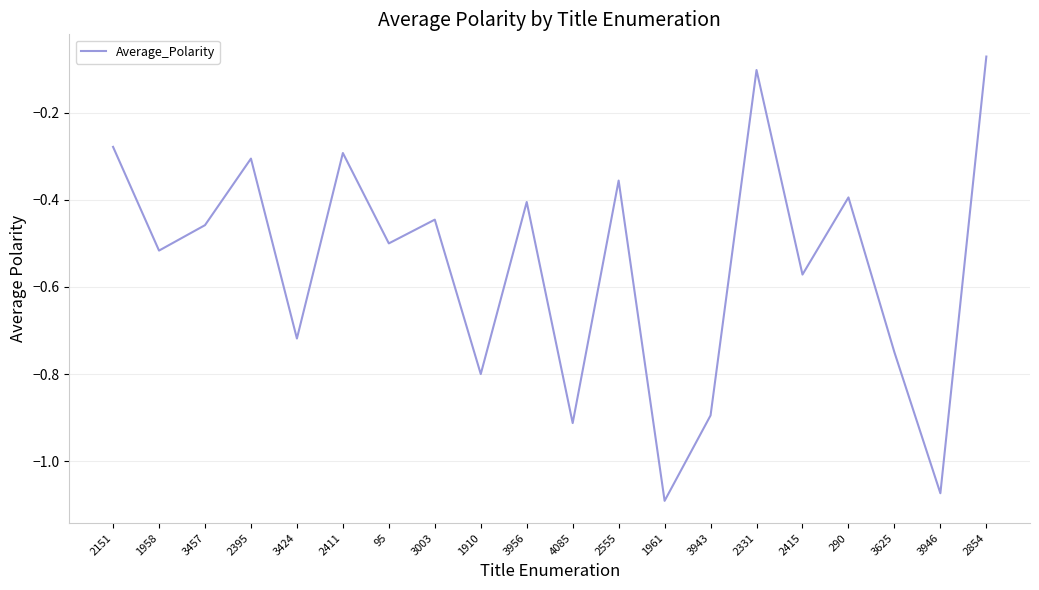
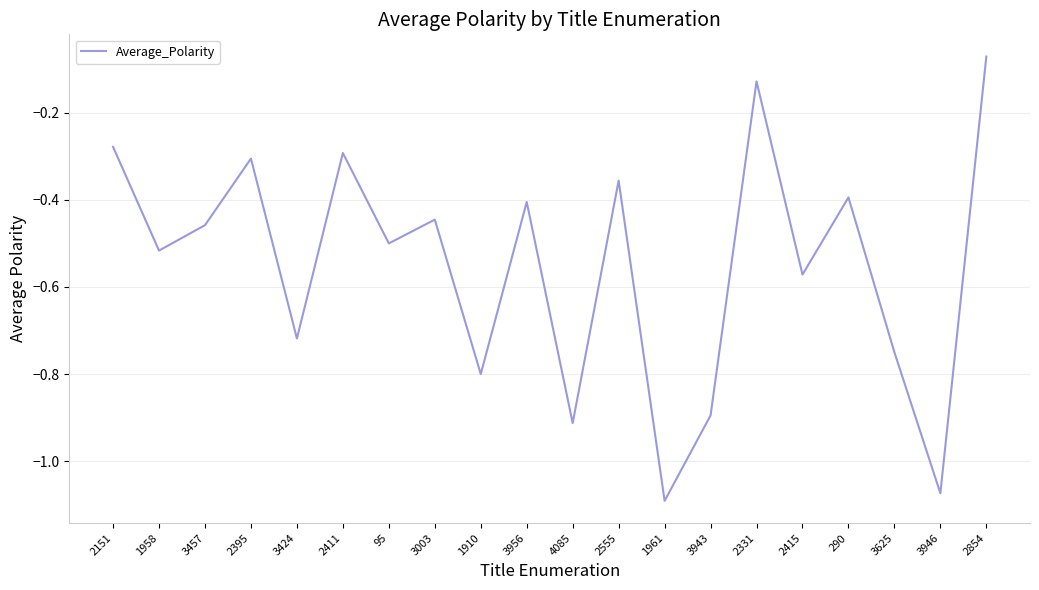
2331: -0.10 -> -0.13
